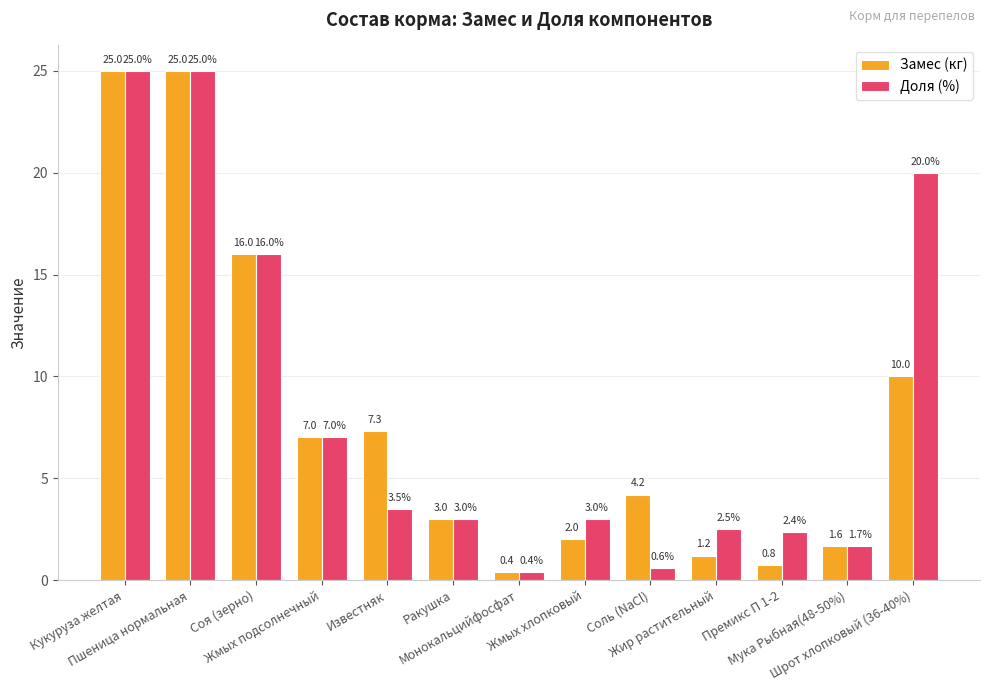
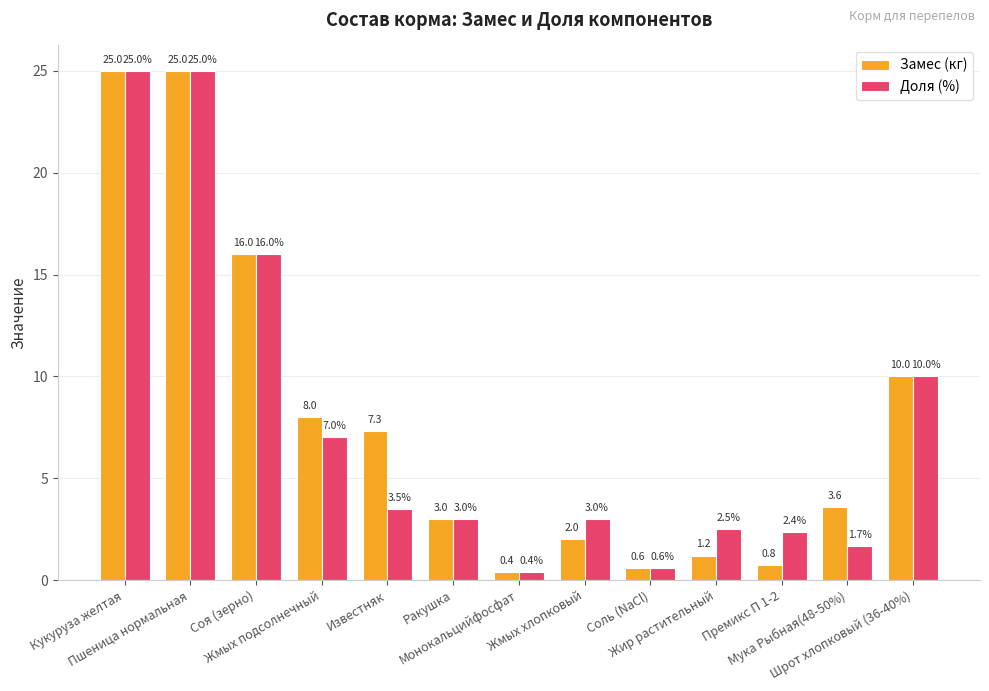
Замес (кг), Жмых подсолнечный: 7.0 -> 8.0
Замес (кг), Соль (NaCl): 4.2 -> 0.6
Замес (кг), Мука Рыбная(48-50%): 1.6 -> 3.6
Доля (%), Шрот хлопковый (36-40%): 20.0% -> 10.0%
